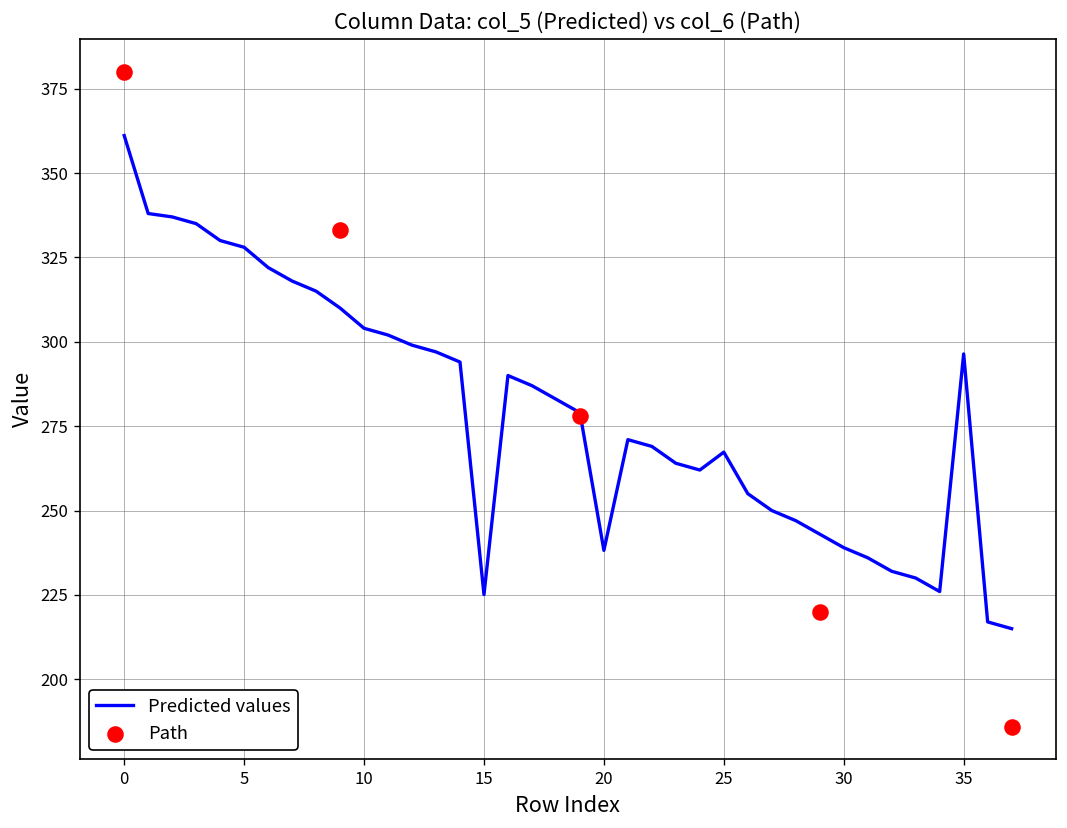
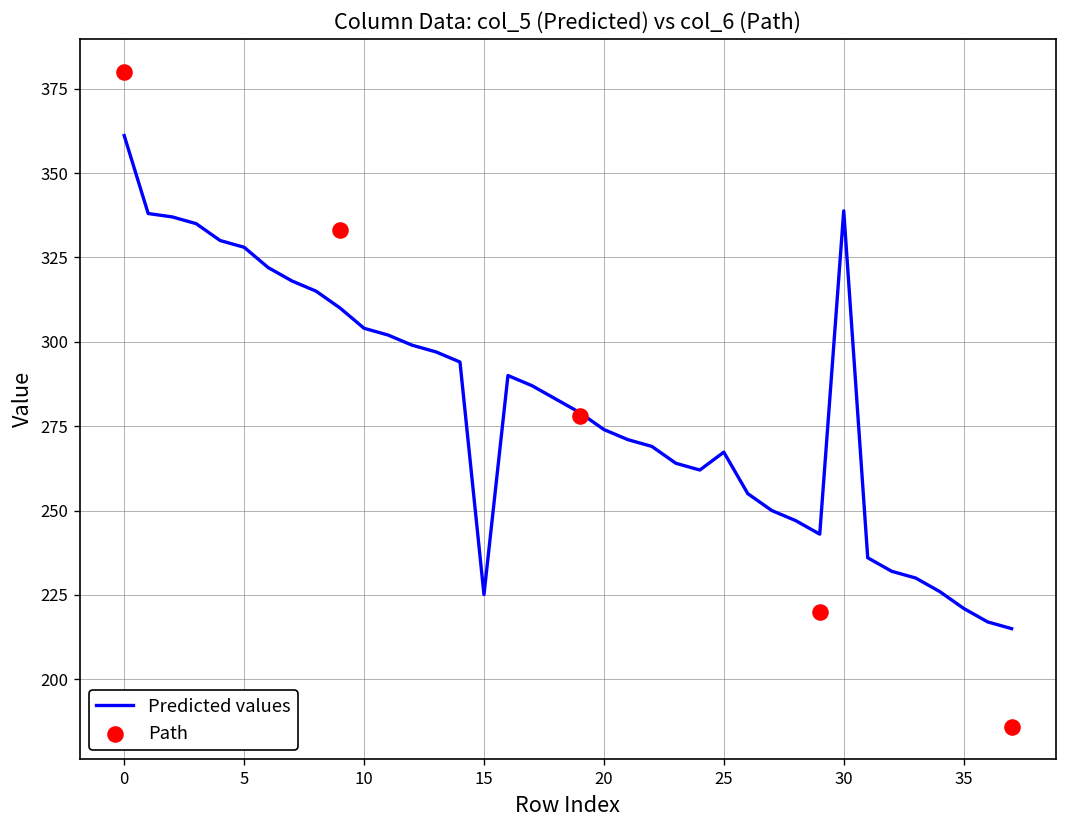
Predicted values, 20: 238 -> 274
Predicted values, 30: 239 -> 339
Predicted values, 35: 296 -> 221
